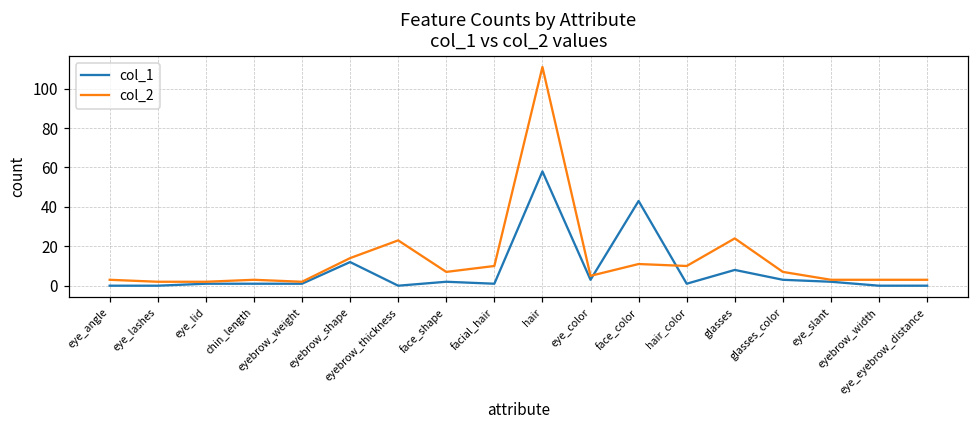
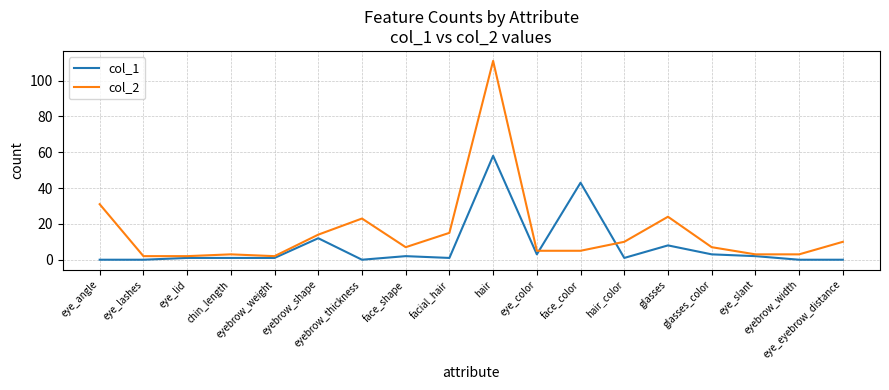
col_2, eye_angle: 3 -> 31
col_2, facial_hair: 10 -> 15
col_2, face_color: 11 -> 5
col_2, eye_eyebrow_distance: 3 -> 10
